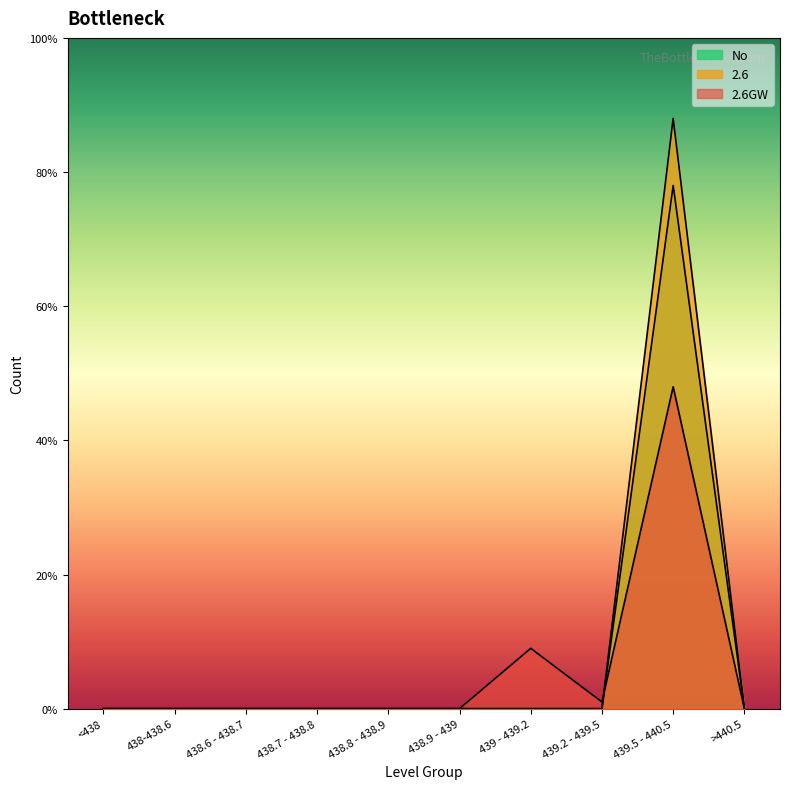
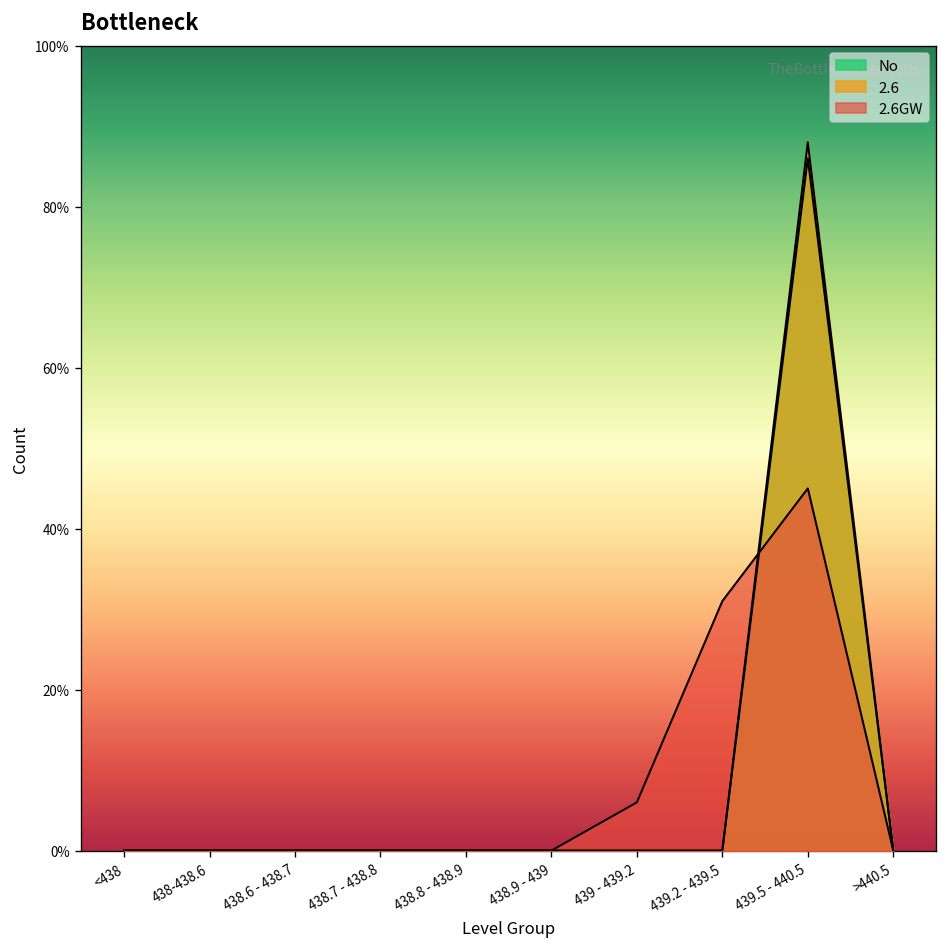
2.6GW, 439 - 439.2: 9% -> 6%
2.6GW, 439.2 - 439.5: 1% -> 31%
No, 439.5 - 440.5: 78% -> 86%
2.6GW, 439.5 - 440.5: 48% -> 45%
